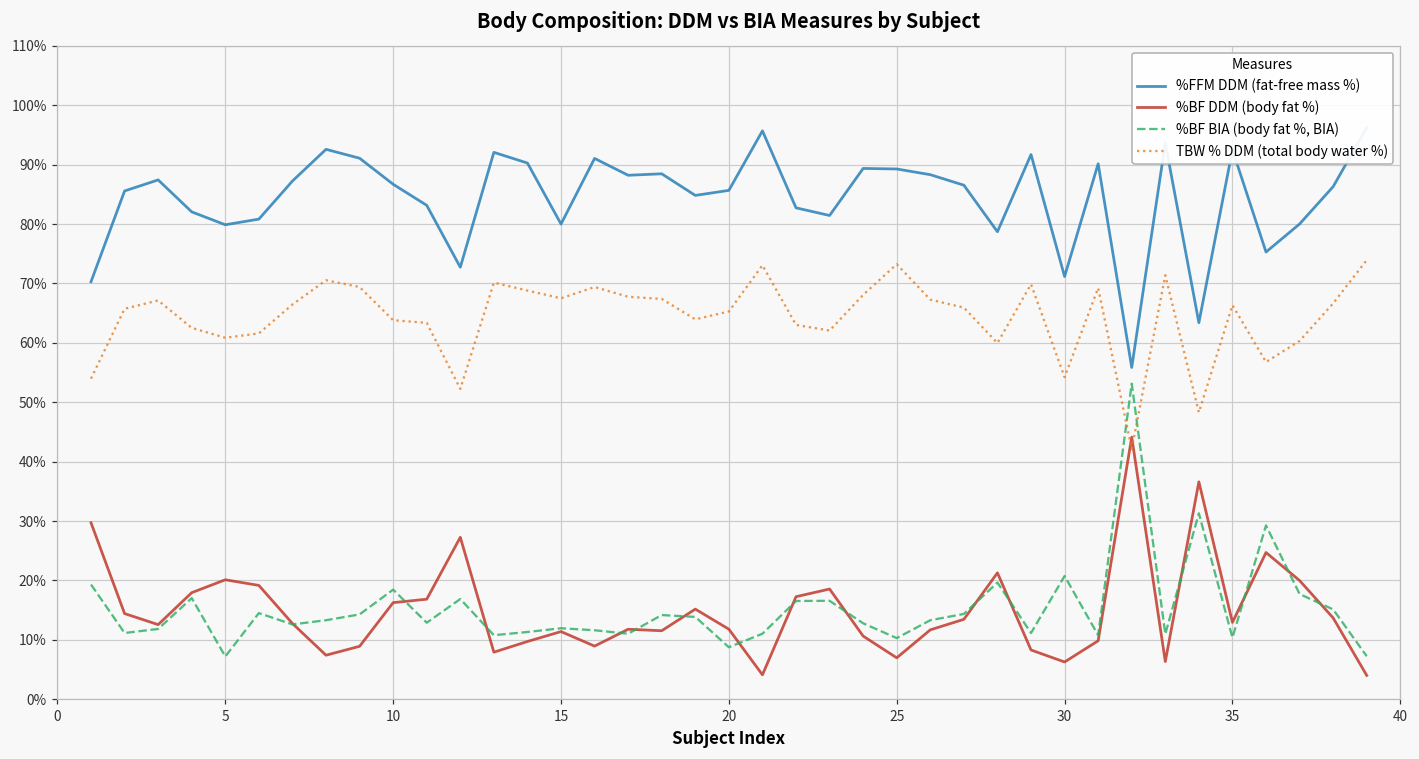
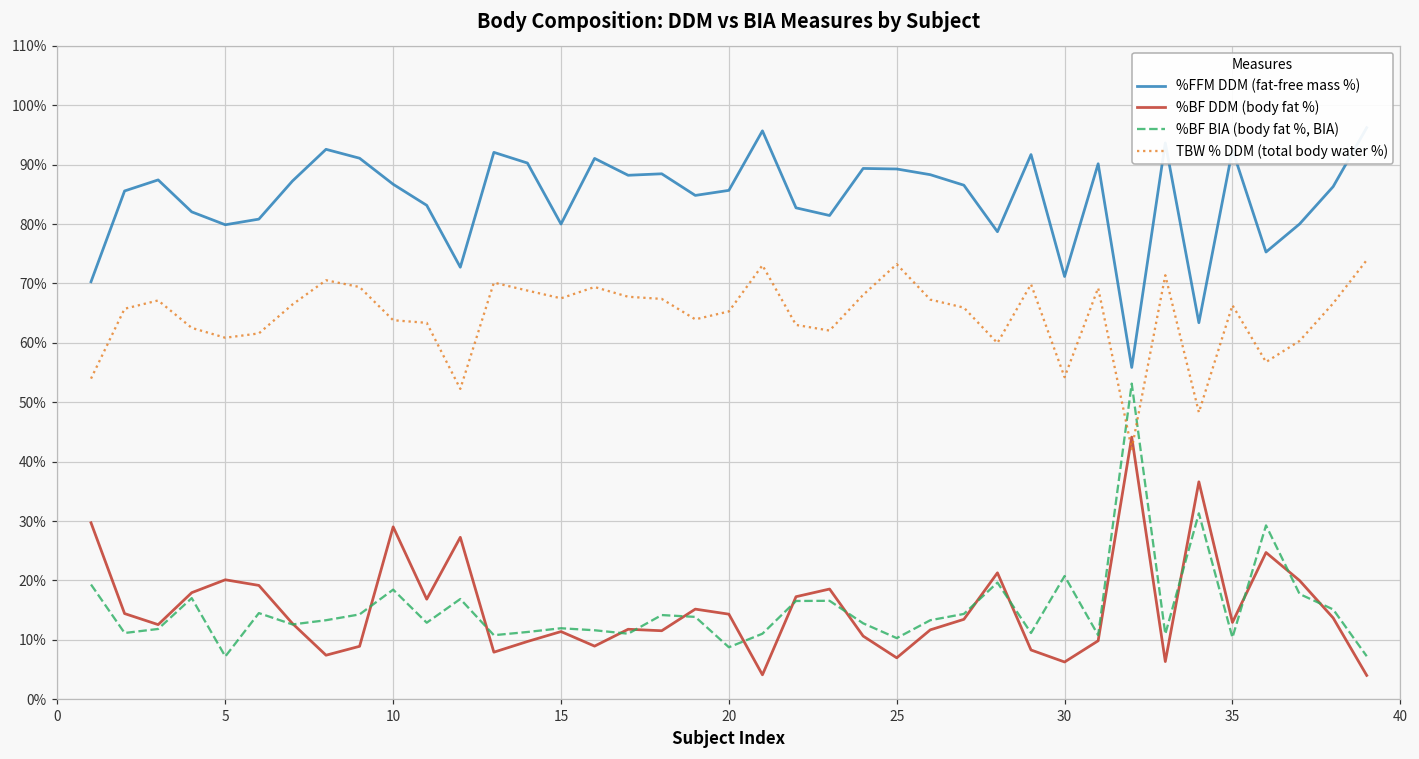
%BF DDM (body fat %), 10: 16% -> 29%
%BF DDM (body fat %), 20: 12% -> 14%
